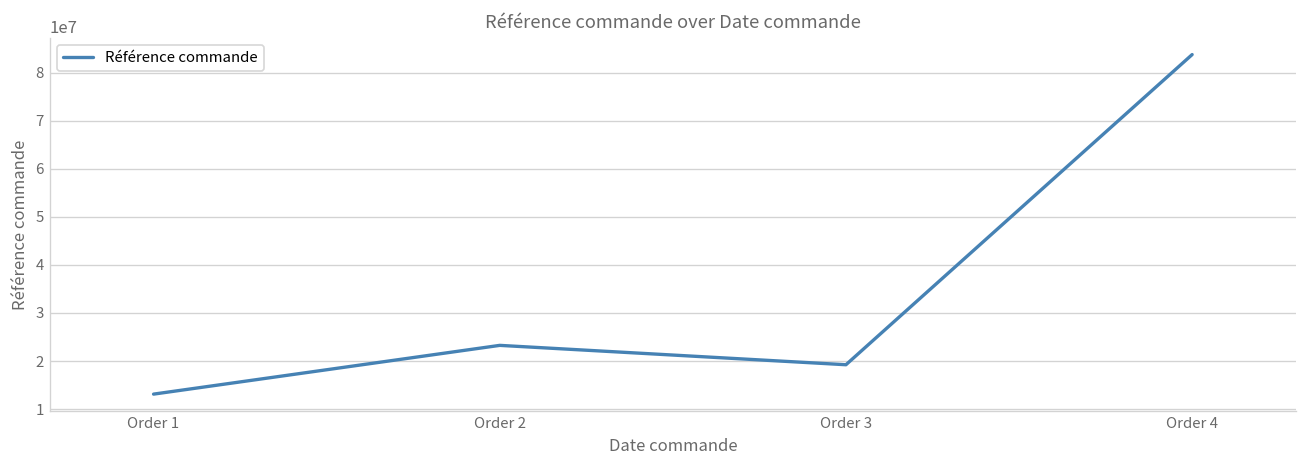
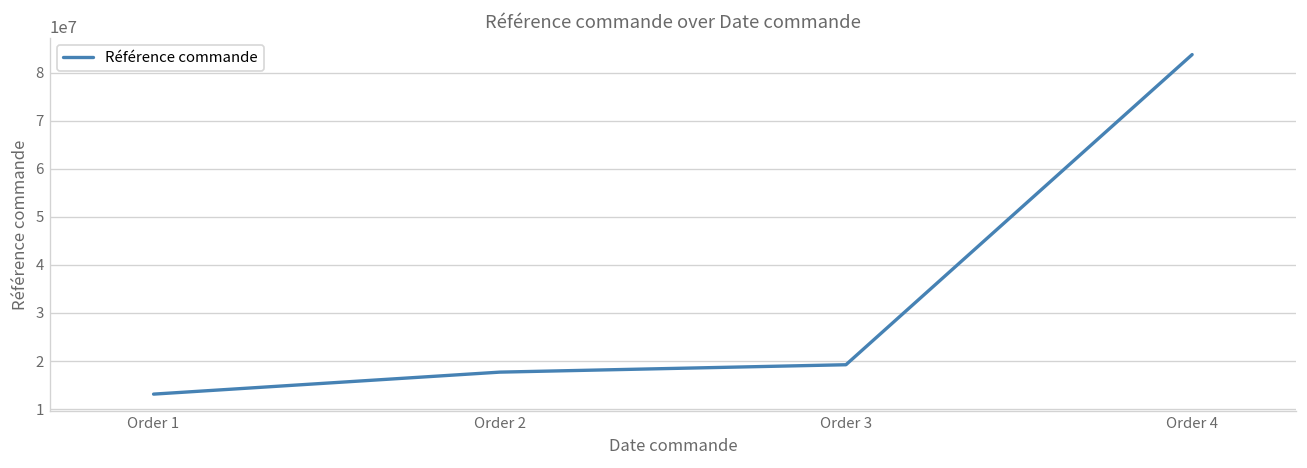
Order 2: 23000000 -> 18000000
